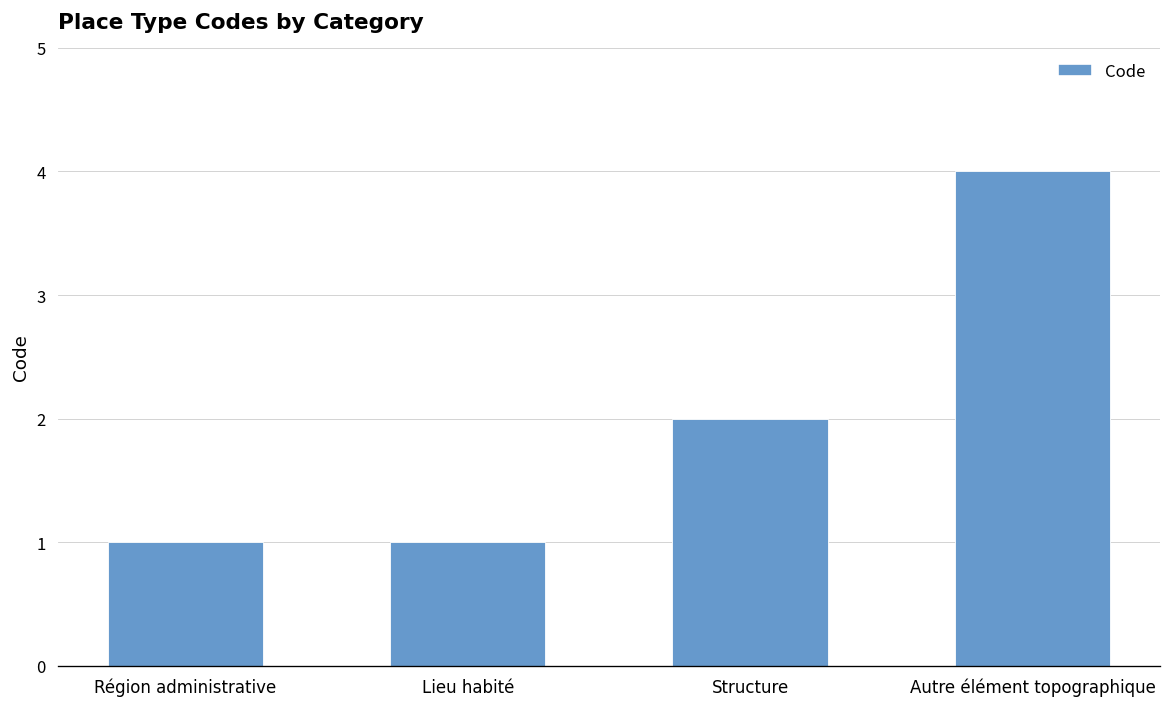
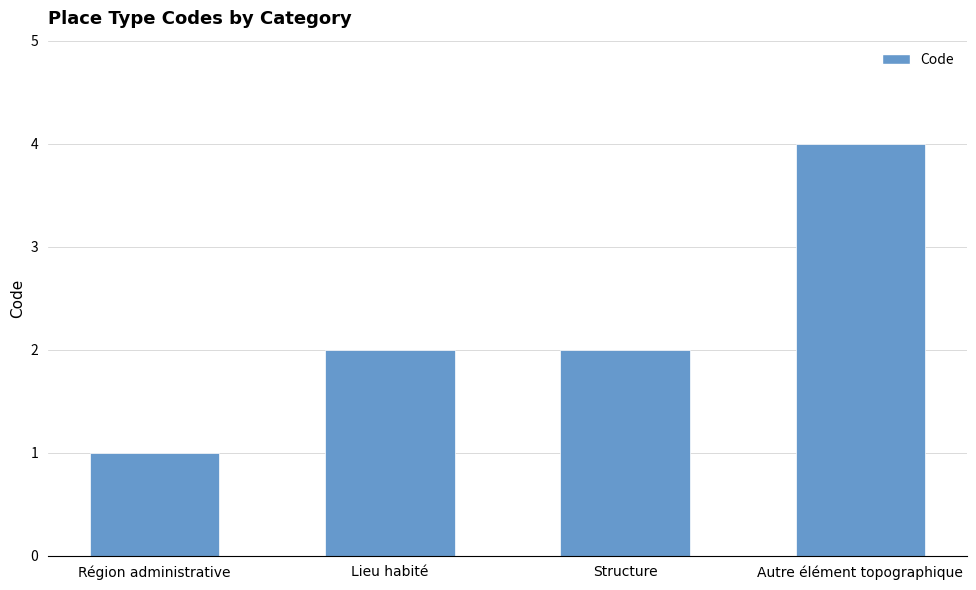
Lieu habité: 1 -> 2
